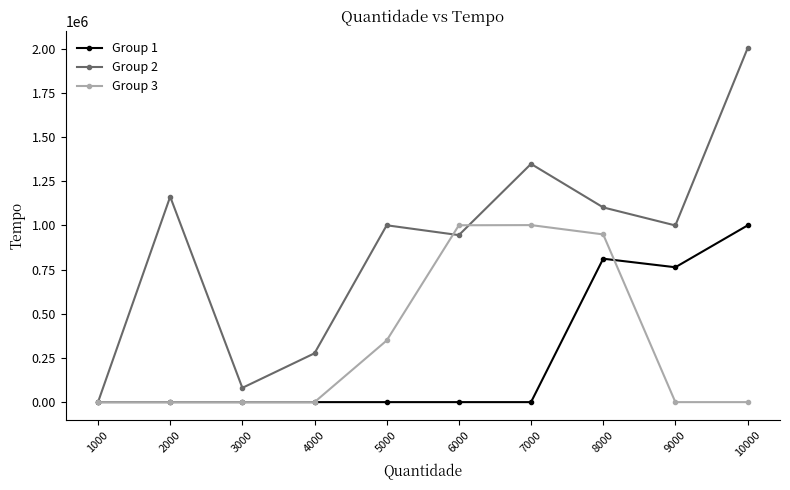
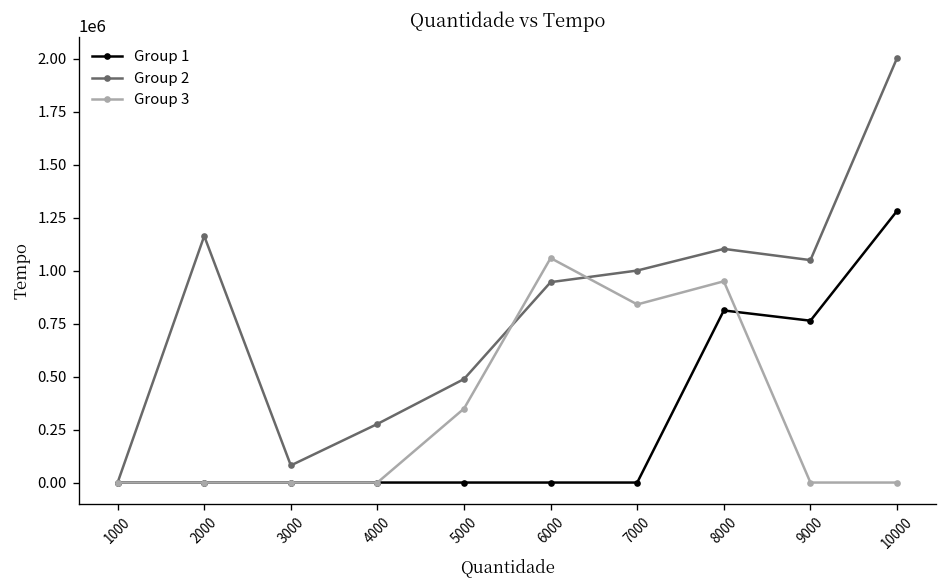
Group 2, 5000: 1000000 -> 490000
Group 3, 6000: 1000000 -> 1060000
Group 2, 7000: 1350000 -> 1000000
Group 3, 7000: 1000000 -> 840000
Group 2, 9000: 1000000 -> 1050000
Group 1, 10000: 1000000 -> 1280000
